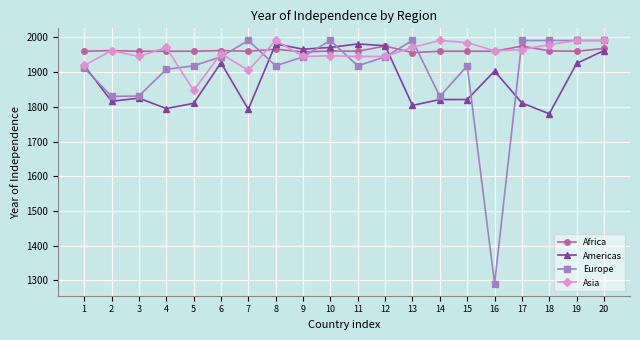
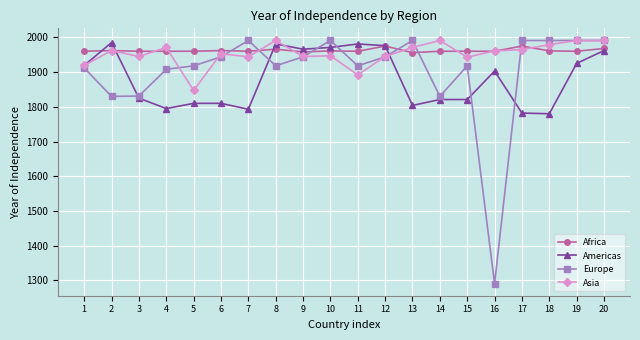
Americas, 2: 1820 -> 1990
Americas, 6: 1930 -> 1810
Asia, 7: 1910 -> 1940
Asia, 11: 1950 -> 1890
Asia, 15: 1990 -> 1940
Americas, 17: 1810 -> 1780
